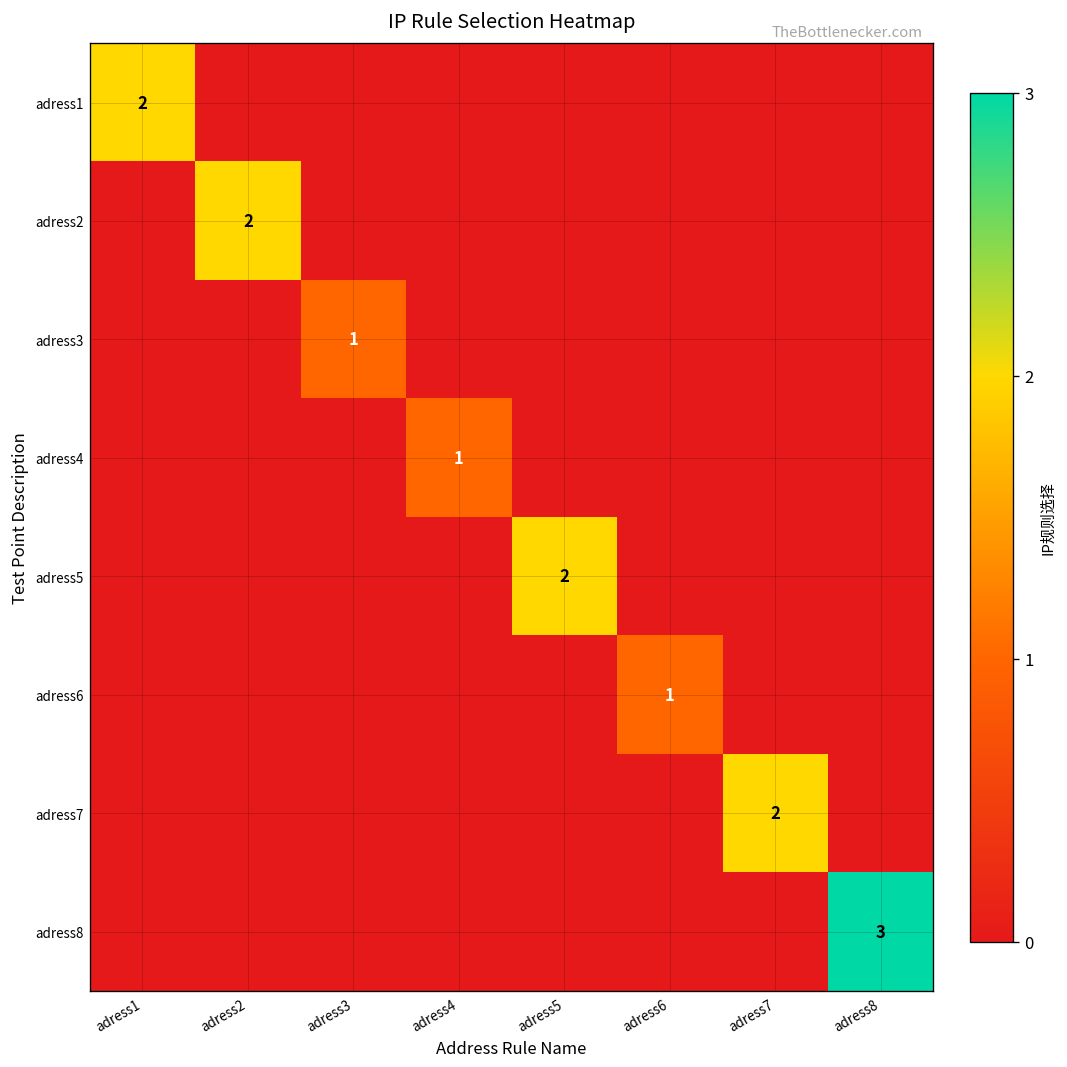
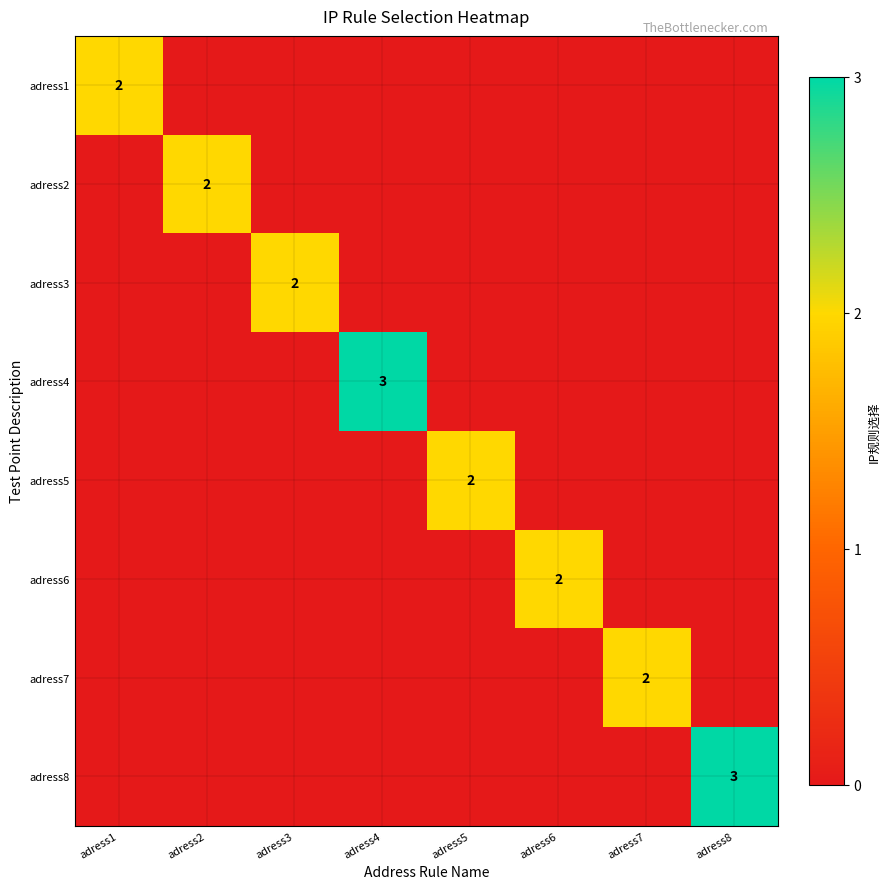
adress3, adress3: 1 -> 2
adress4, adress4: 1 -> 3
adress6, adress6: 1 -> 2
